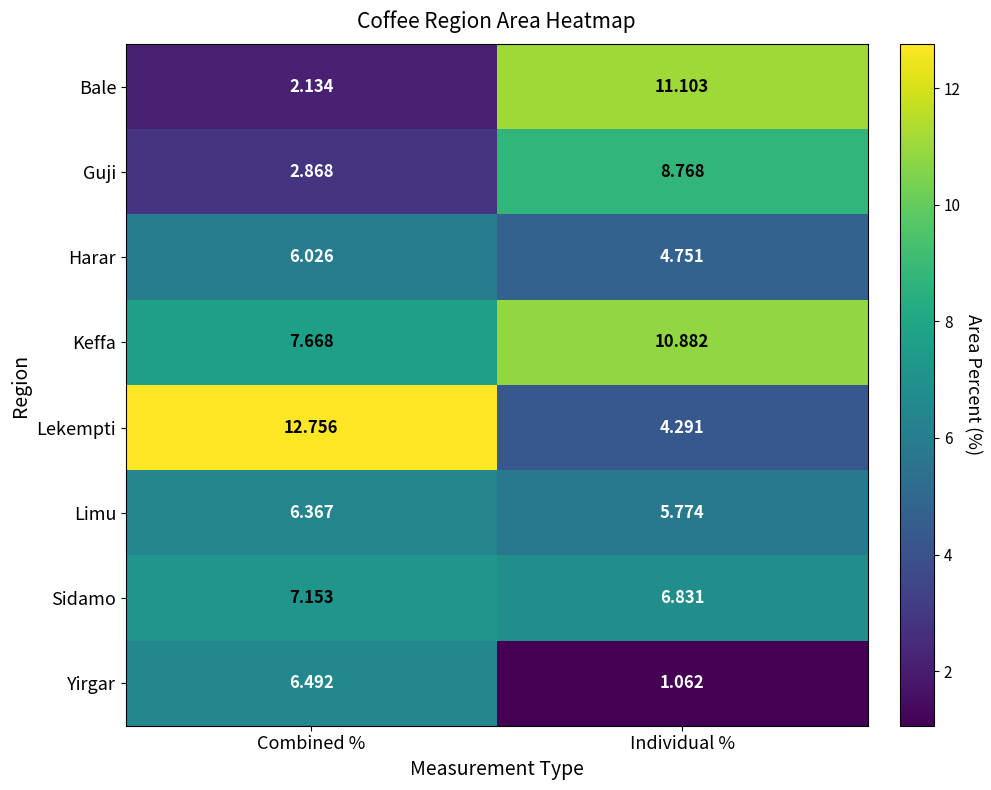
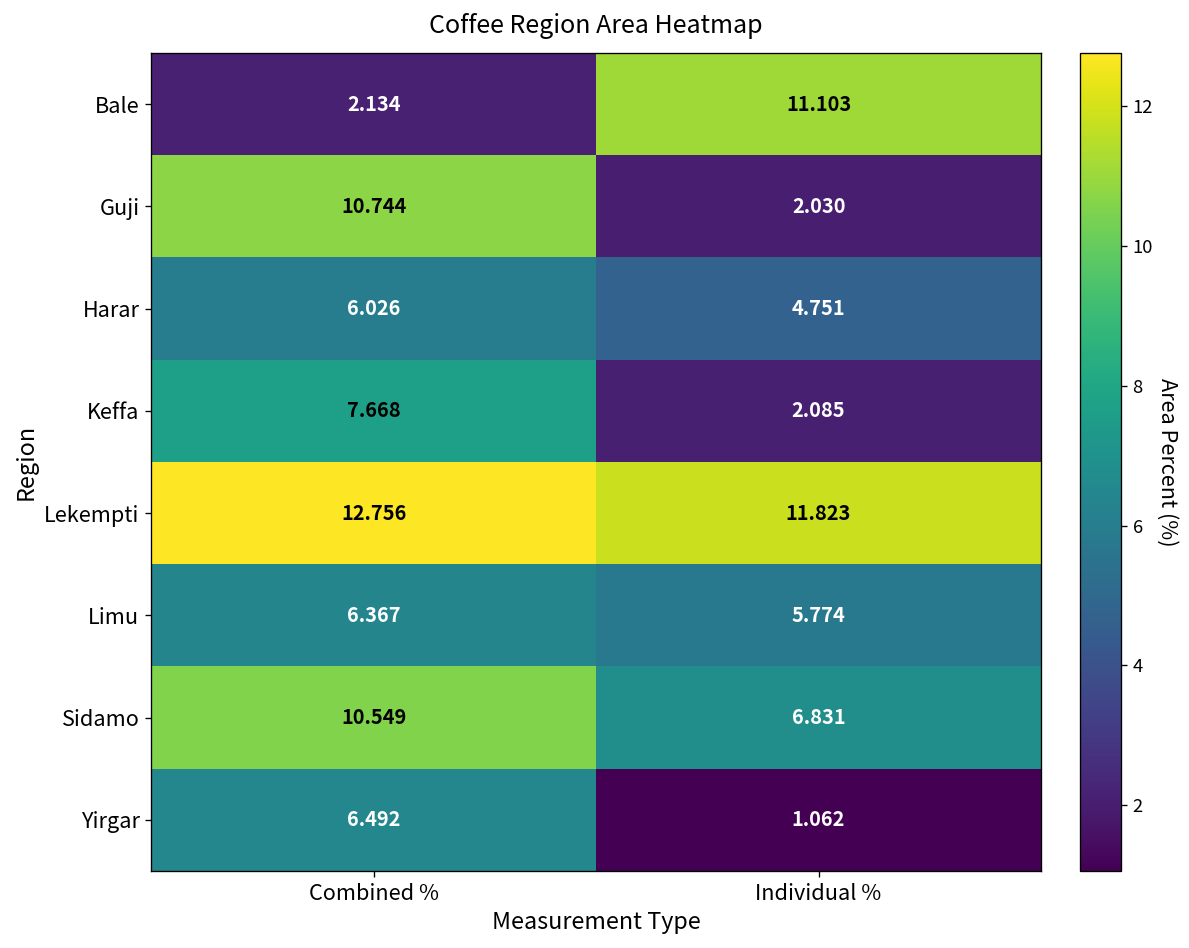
Guji, Combined %: 2.868 -> 10.744
Guji, Individual %: 8.768 -> 2.030
Keffa, Individual %: 10.882 -> 2.085
Lekempti, Individual %: 4.291 -> 11.823
Sidamo, Combined %: 7.153 -> 10.549
